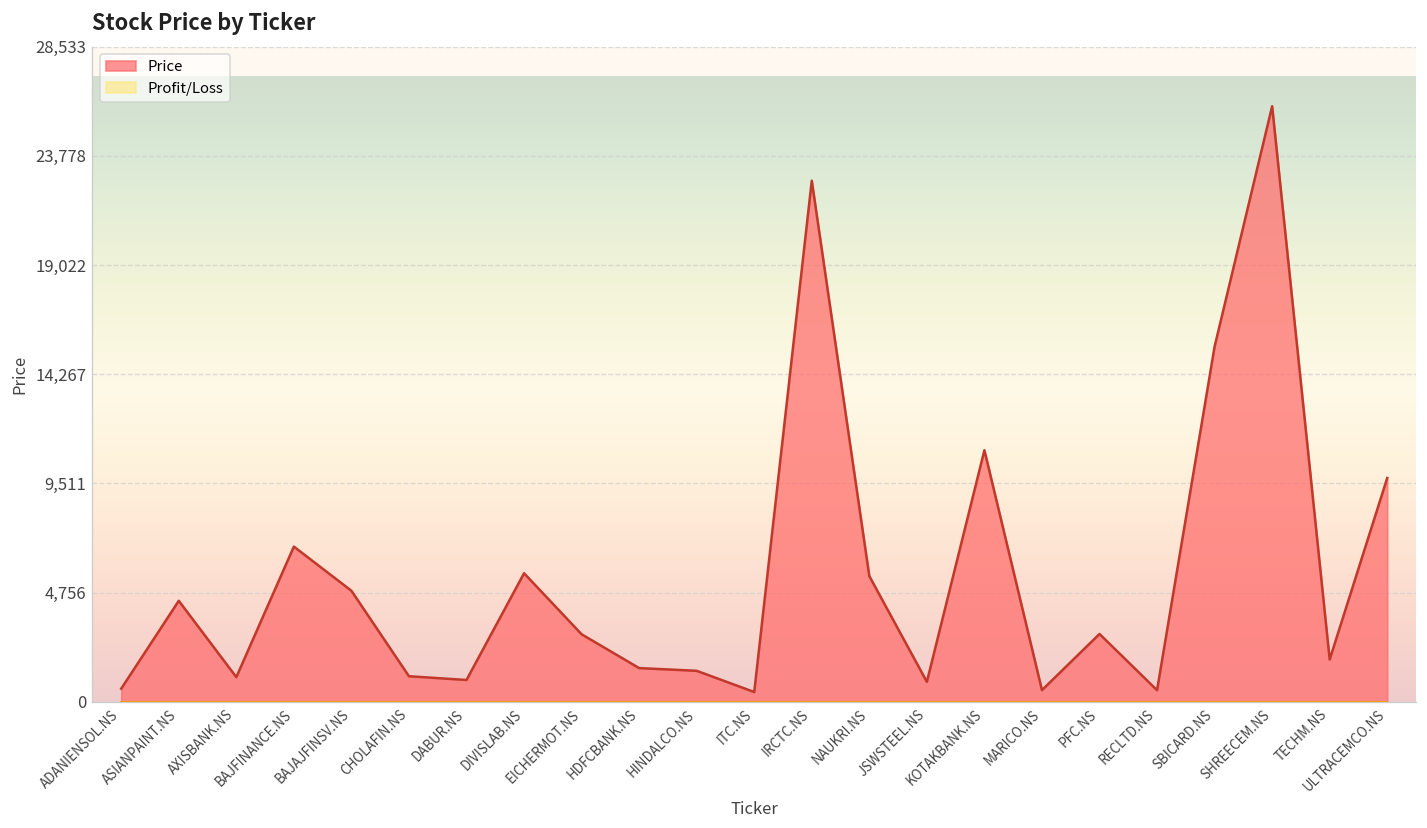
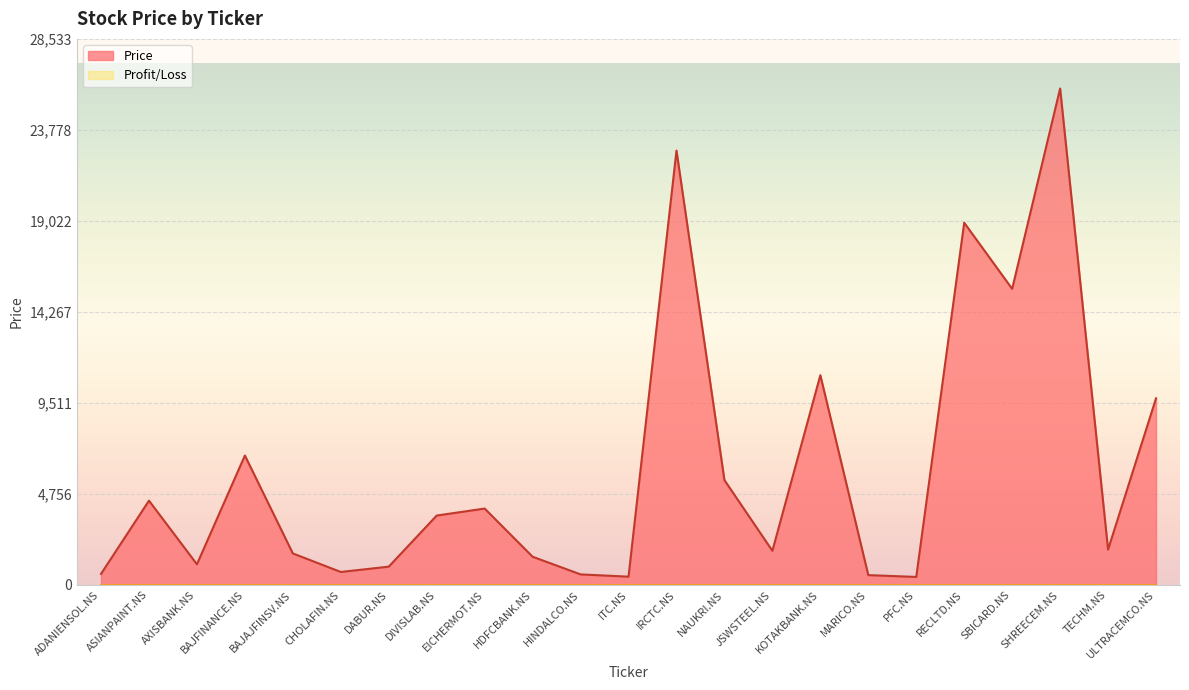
Price, BAJAJFINSV.NS: 4,800 -> 1,600
Price, CHOLAFIN.NS: 1,100 -> 700
Price, DIVISLAB.NS: 5,600 -> 3,600
Price, EICHERMOT.NS: 2,900 -> 4,000
Price, HINDALCO.NS: 1,400 -> 500
Price, JSWSTEEL.NS: 900 -> 1,800
Price, PFC.NS: 3,000 -> 400
Price, RECLTD.NS: 500 -> 18,900
